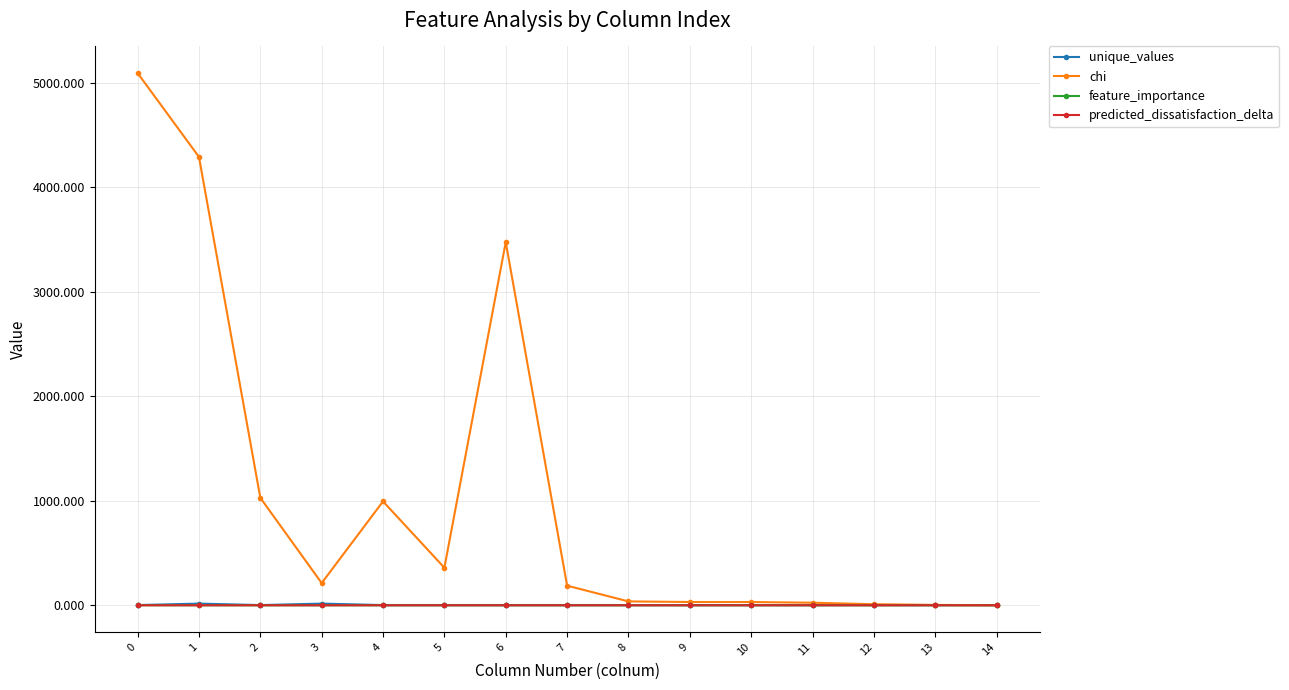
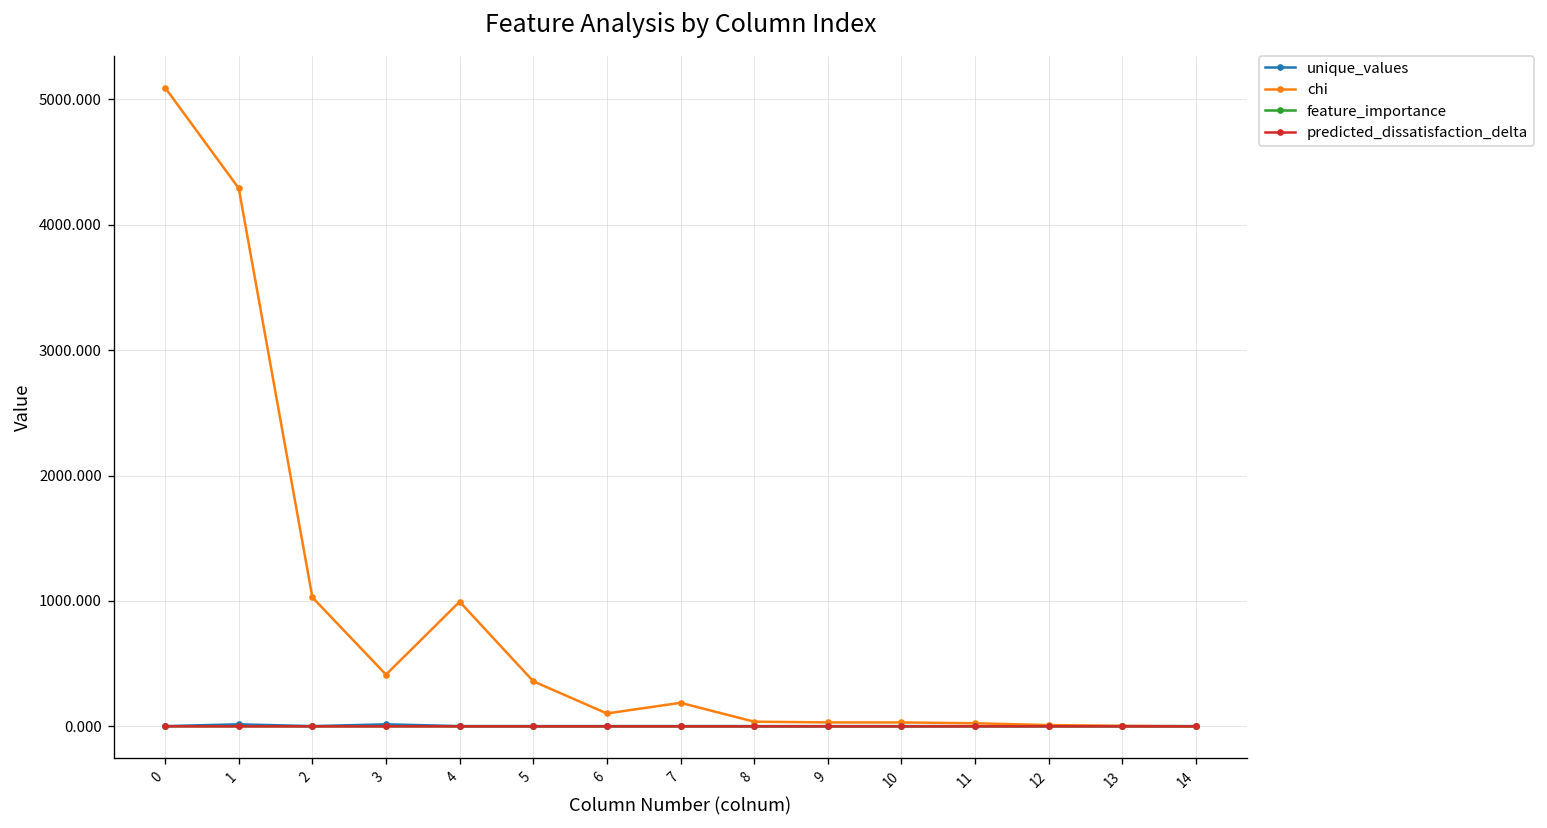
chi, 3: 210 -> 410
chi, 6: 3470 -> 100
